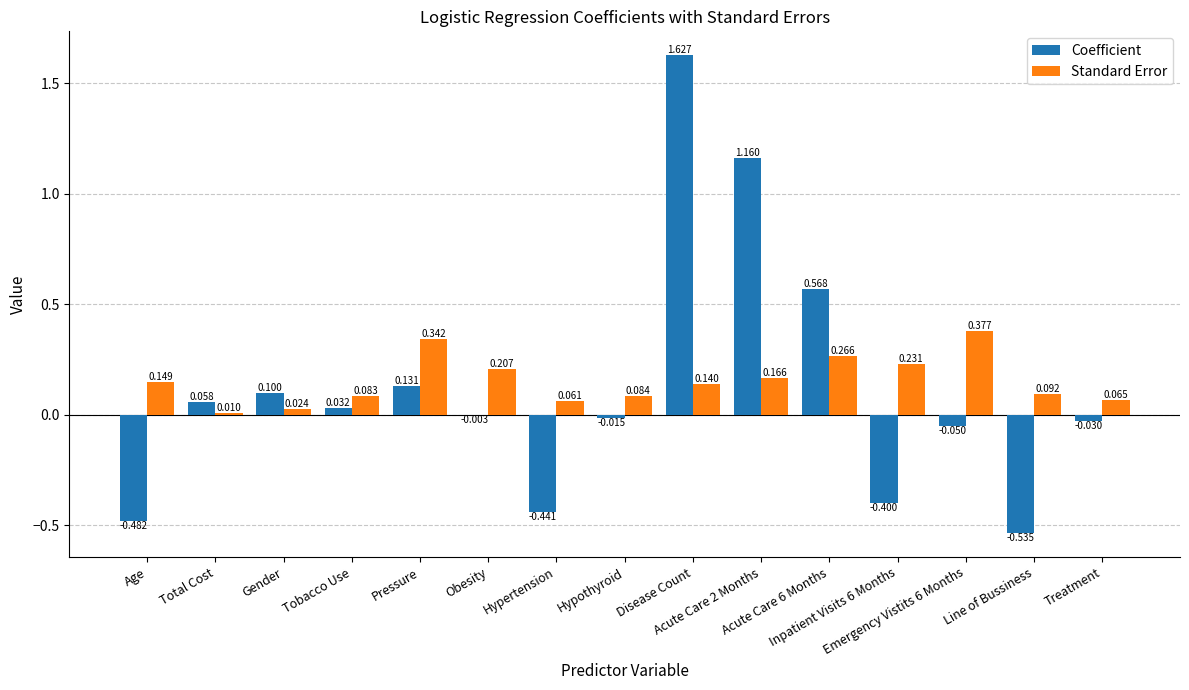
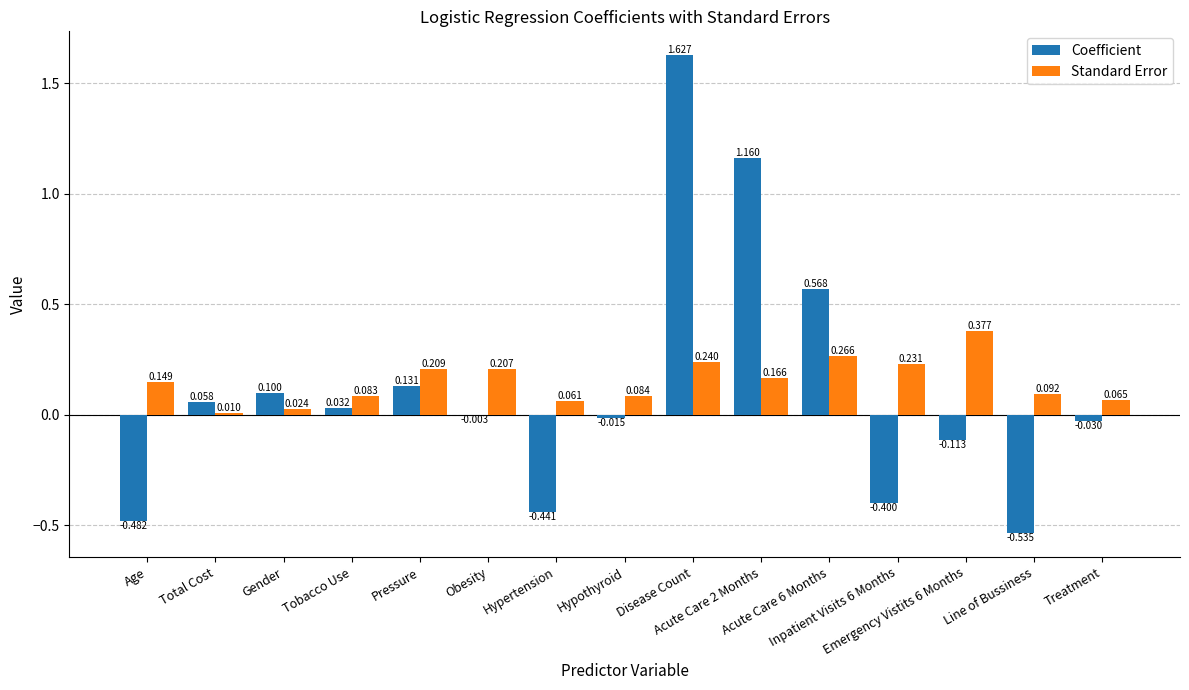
Standard Error, Pressure: 0.342 -> 0.209
Standard Error, Disease Count: 0.140 -> 0.240
Coefficient, Emergency Vistits 6 Months: -0.050 -> -0.113
